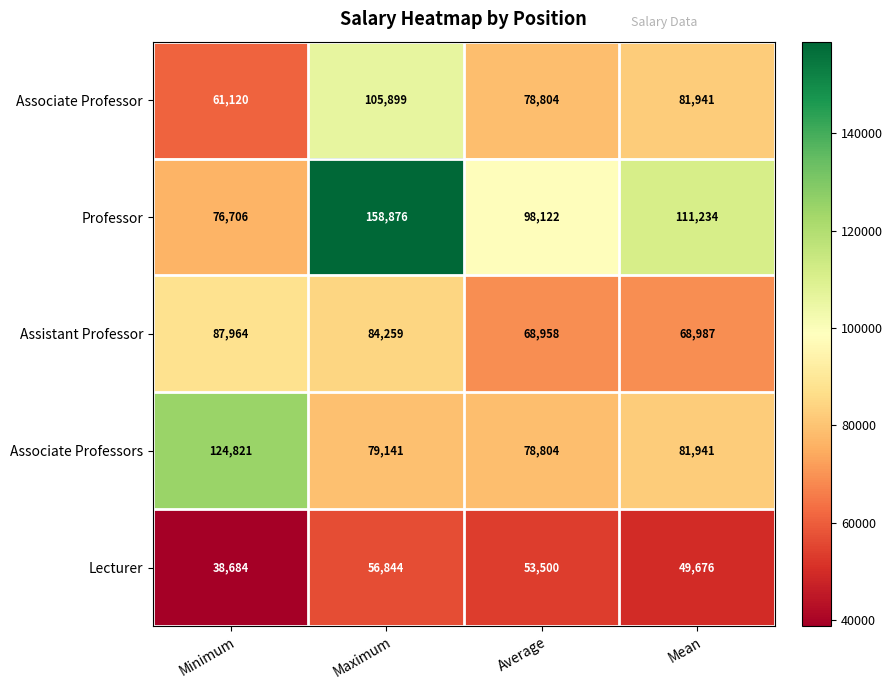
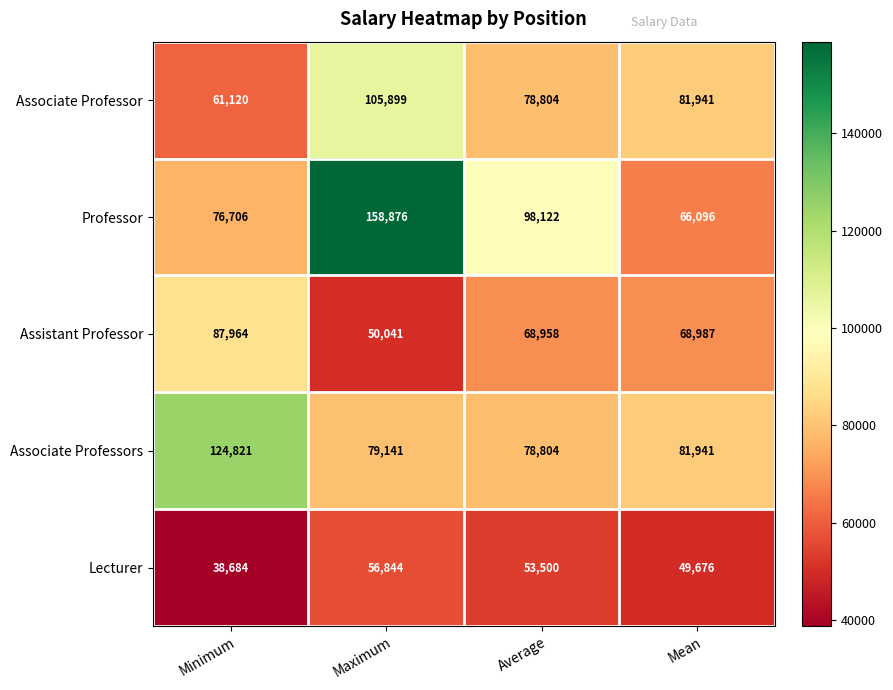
Professor, Mean: 111,234 -> 66,096
Assistant Professor, Maximum: 84,259 -> 50,041
